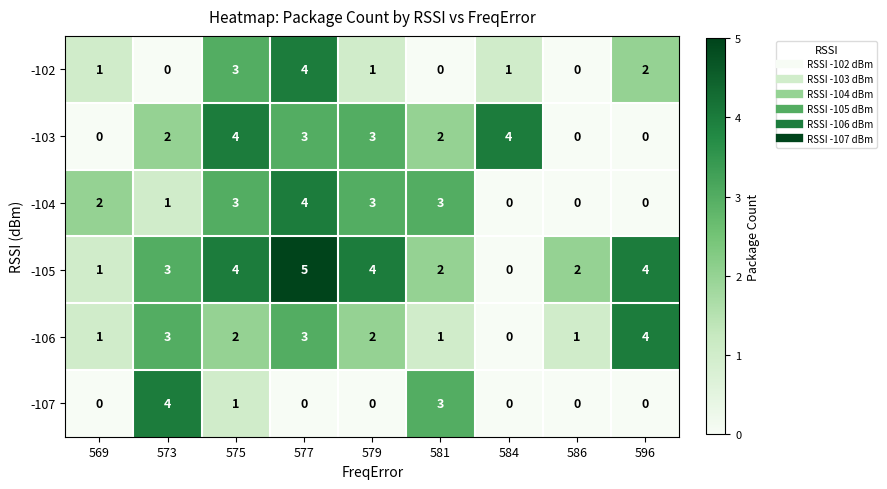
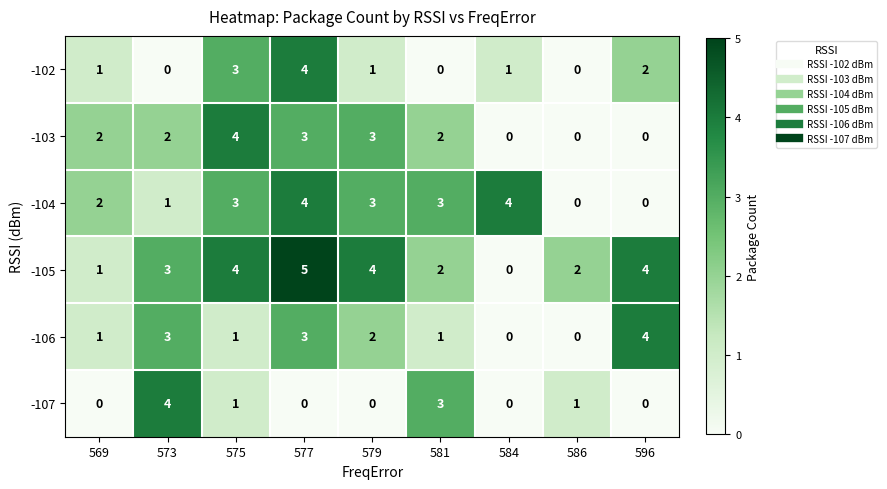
-103, 569: 0 -> 2
-103, 584: 4 -> 0
-104, 584: 0 -> 4
-106, 575: 2 -> 1
-106, 586: 1 -> 0
-107, 586: 0 -> 1
